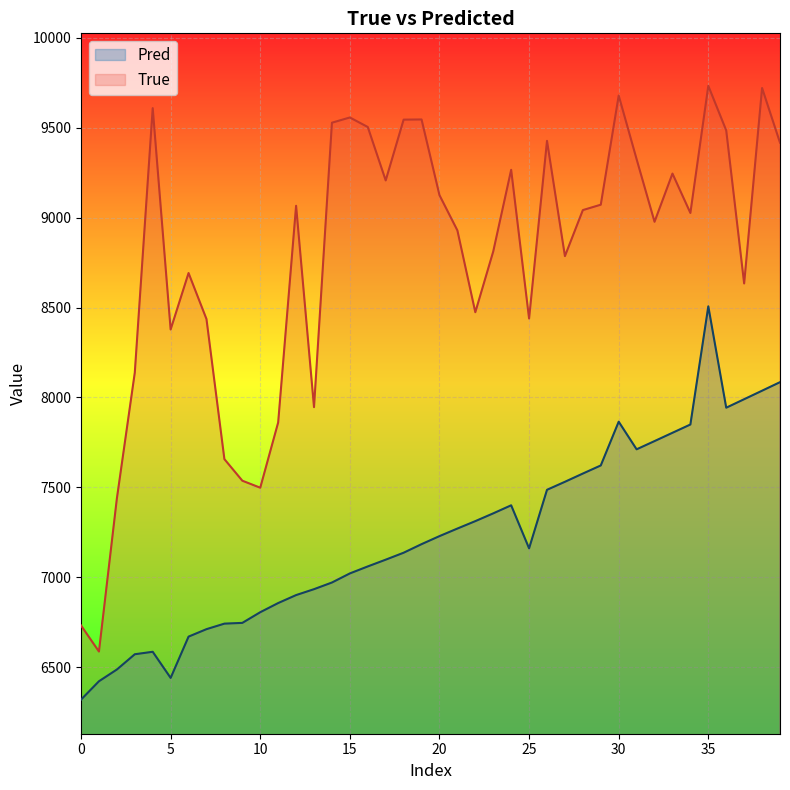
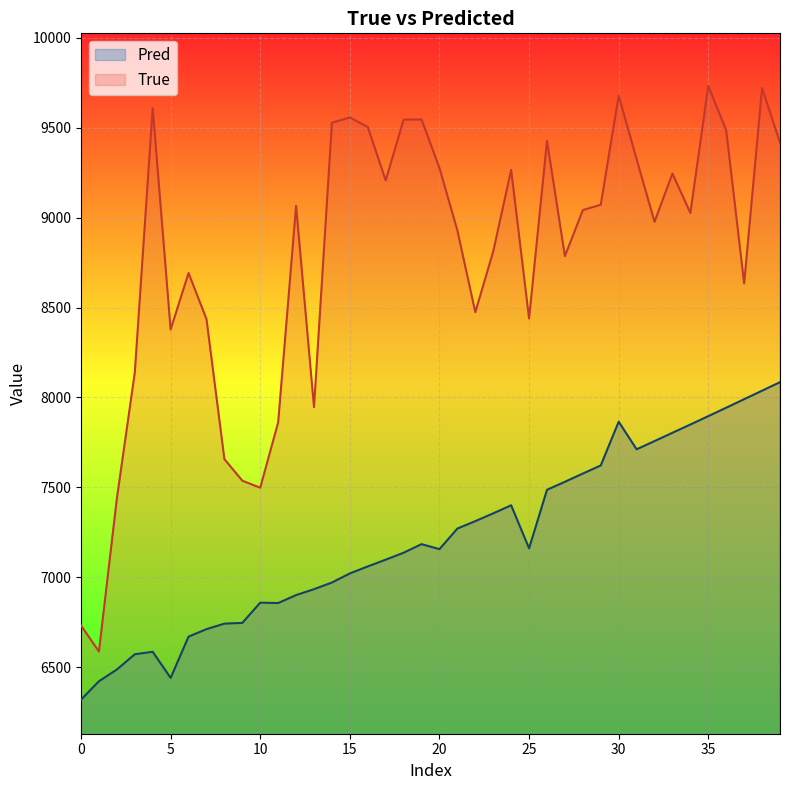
Pred, 10: 6810 -> 6860
Pred, 20: 7230 -> 7160
True, 20: 9130 -> 9280
Pred, 35: 8510 -> 7900
